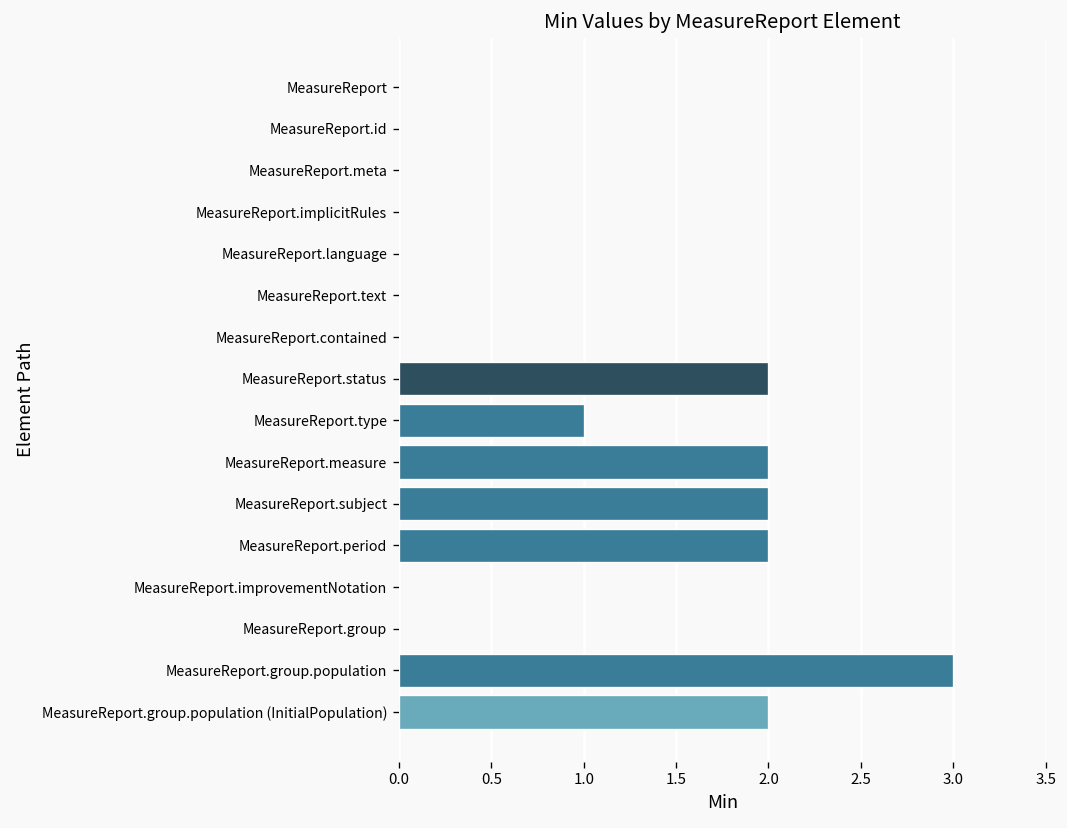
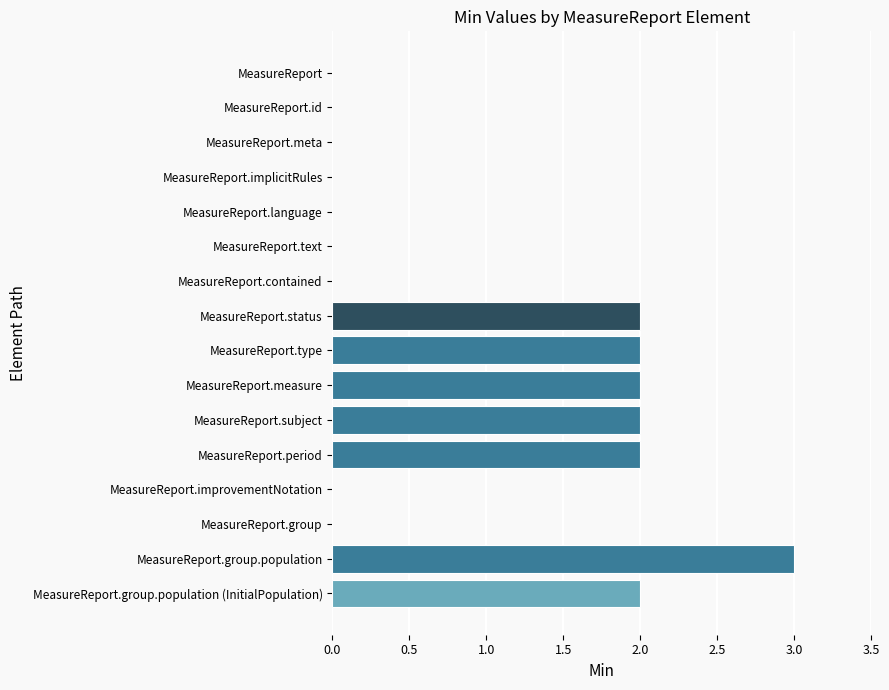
MeasureReport.type: 1 -> 2
